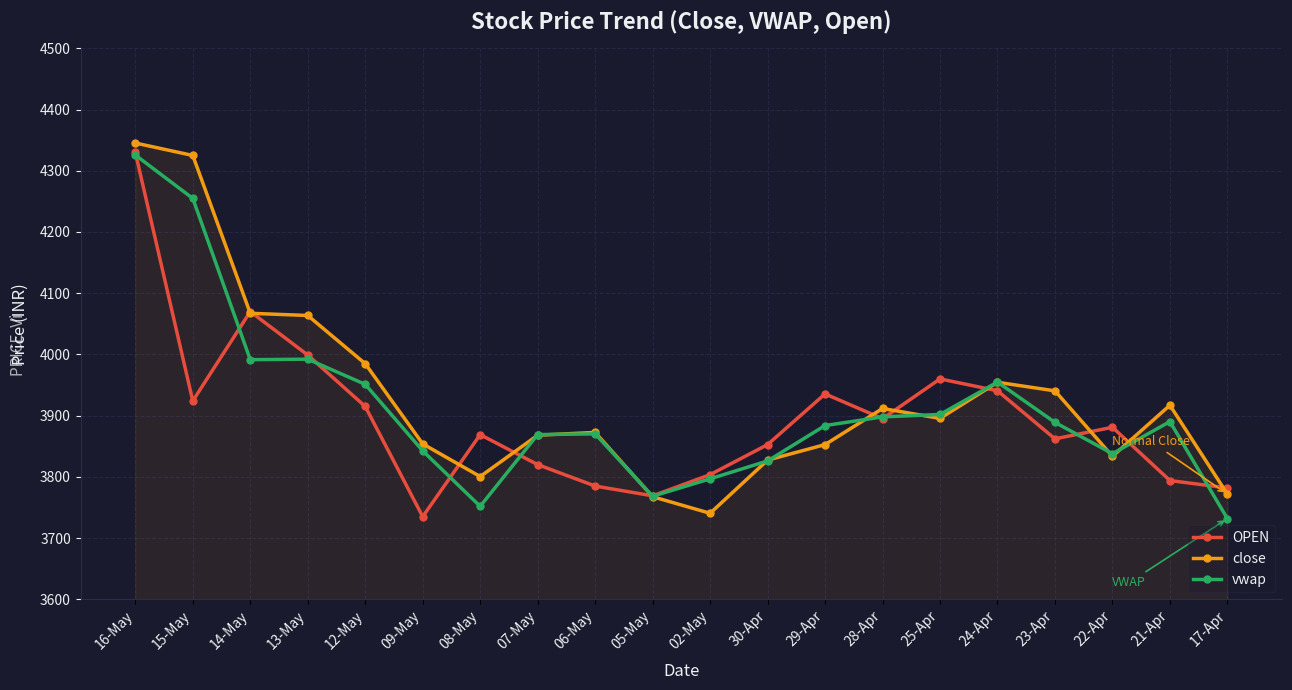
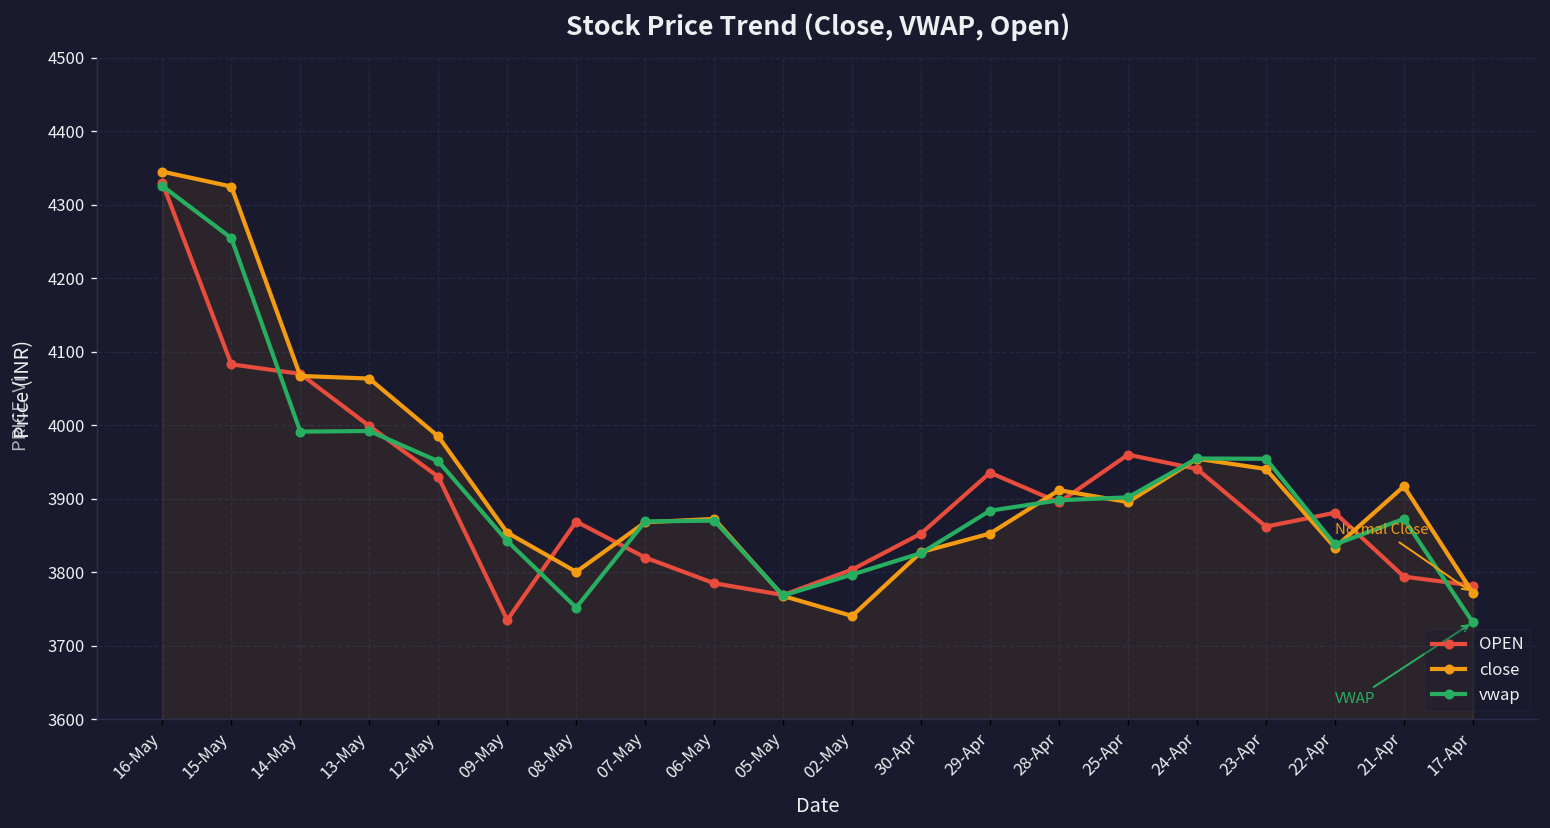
OPEN, 15-May: 3920 -> 4080
OPEN, 12-May: 3920 -> 3930
vwap, 23-Apr: 3890 -> 3950
vwap, 21-Apr: 3890 -> 3870
